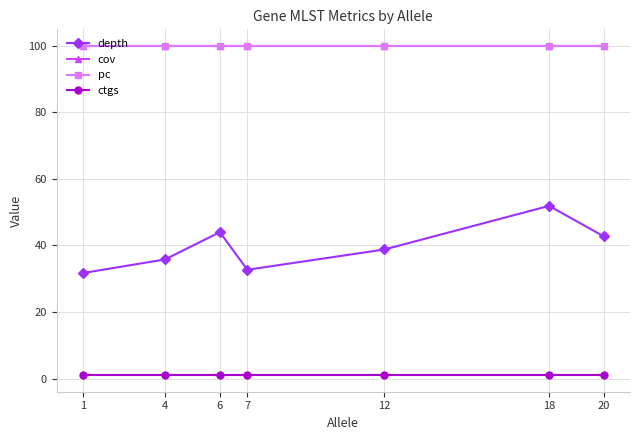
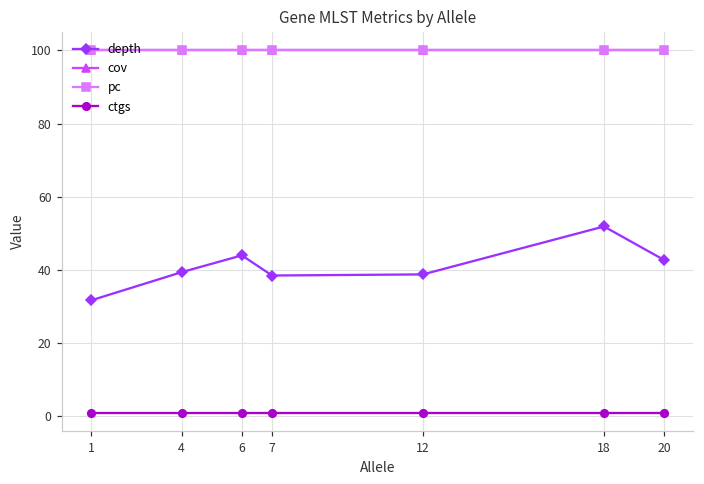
depth, 4: 36 -> 39
depth, 7: 33 -> 39
